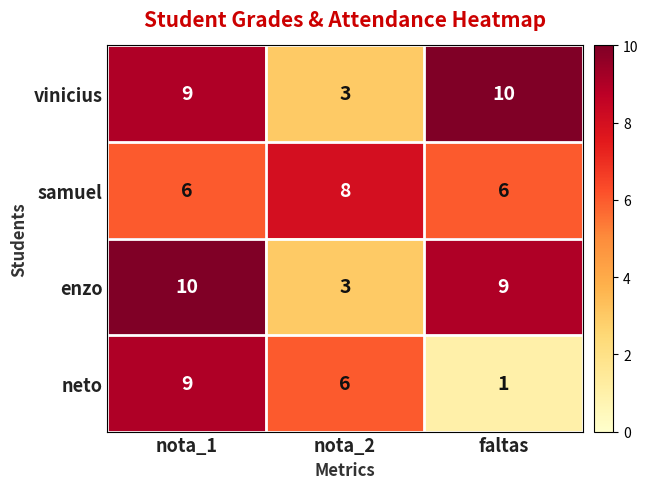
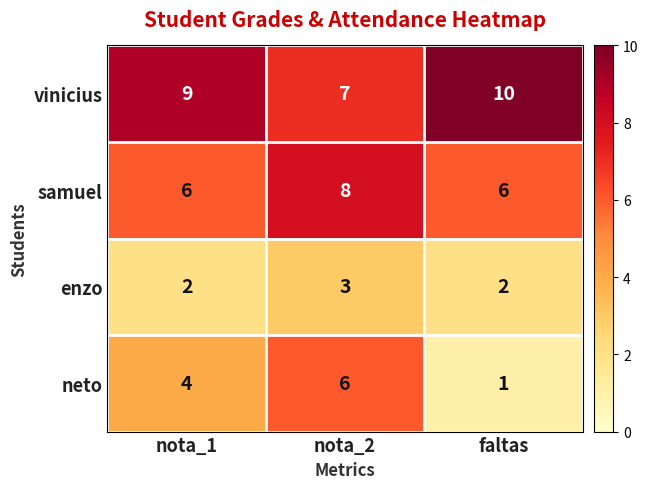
vinicius, nota_2: 3 -> 7
enzo, nota_1: 10 -> 2
enzo, faltas: 9 -> 2
neto, nota_1: 9 -> 4
